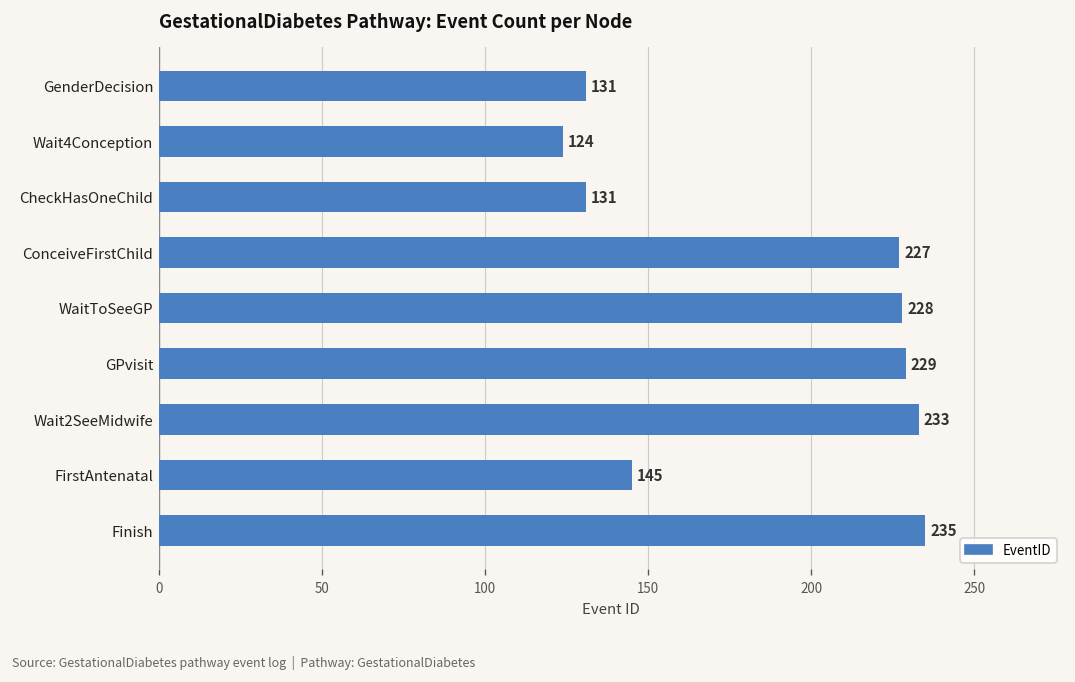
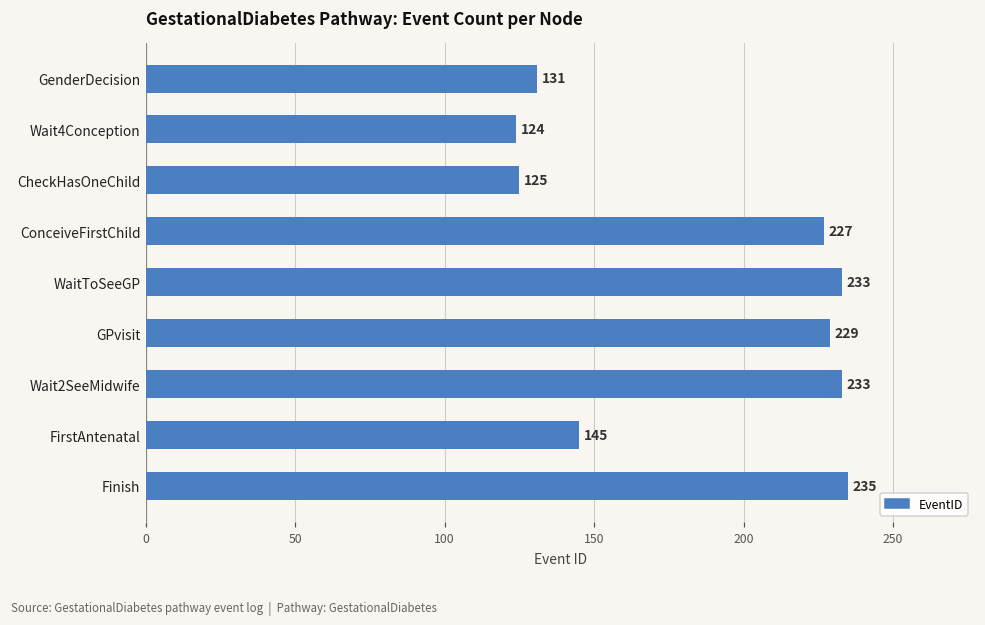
CheckHasOneChild: 131 -> 125
WaitToSeeGP: 228 -> 233
